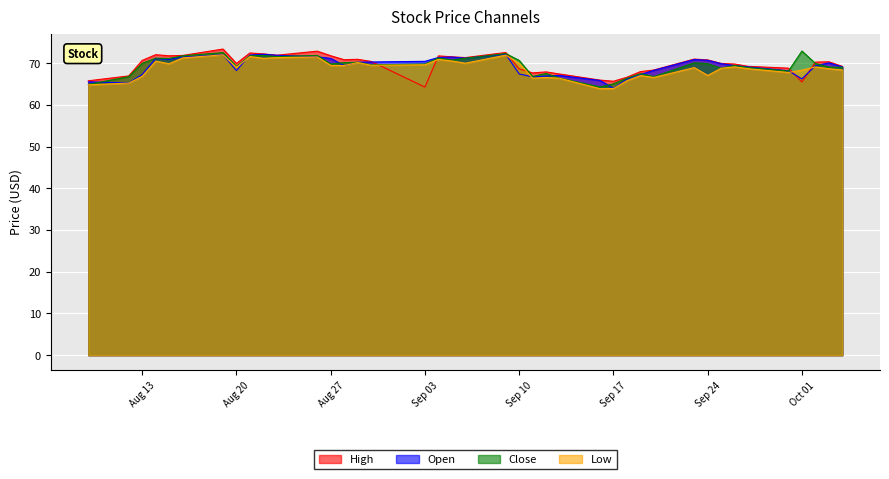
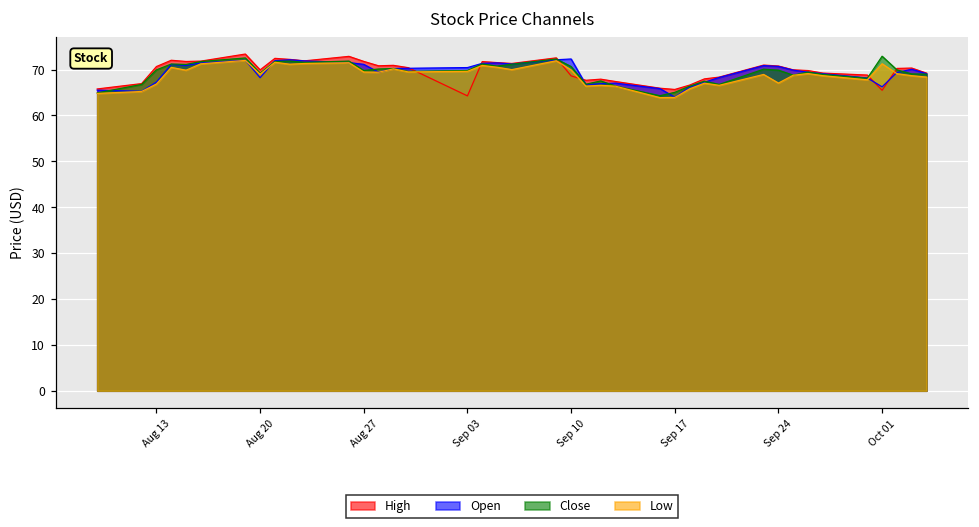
Open, Sep 10: 67 -> 72
Low, Oct 01: 68 -> 71
